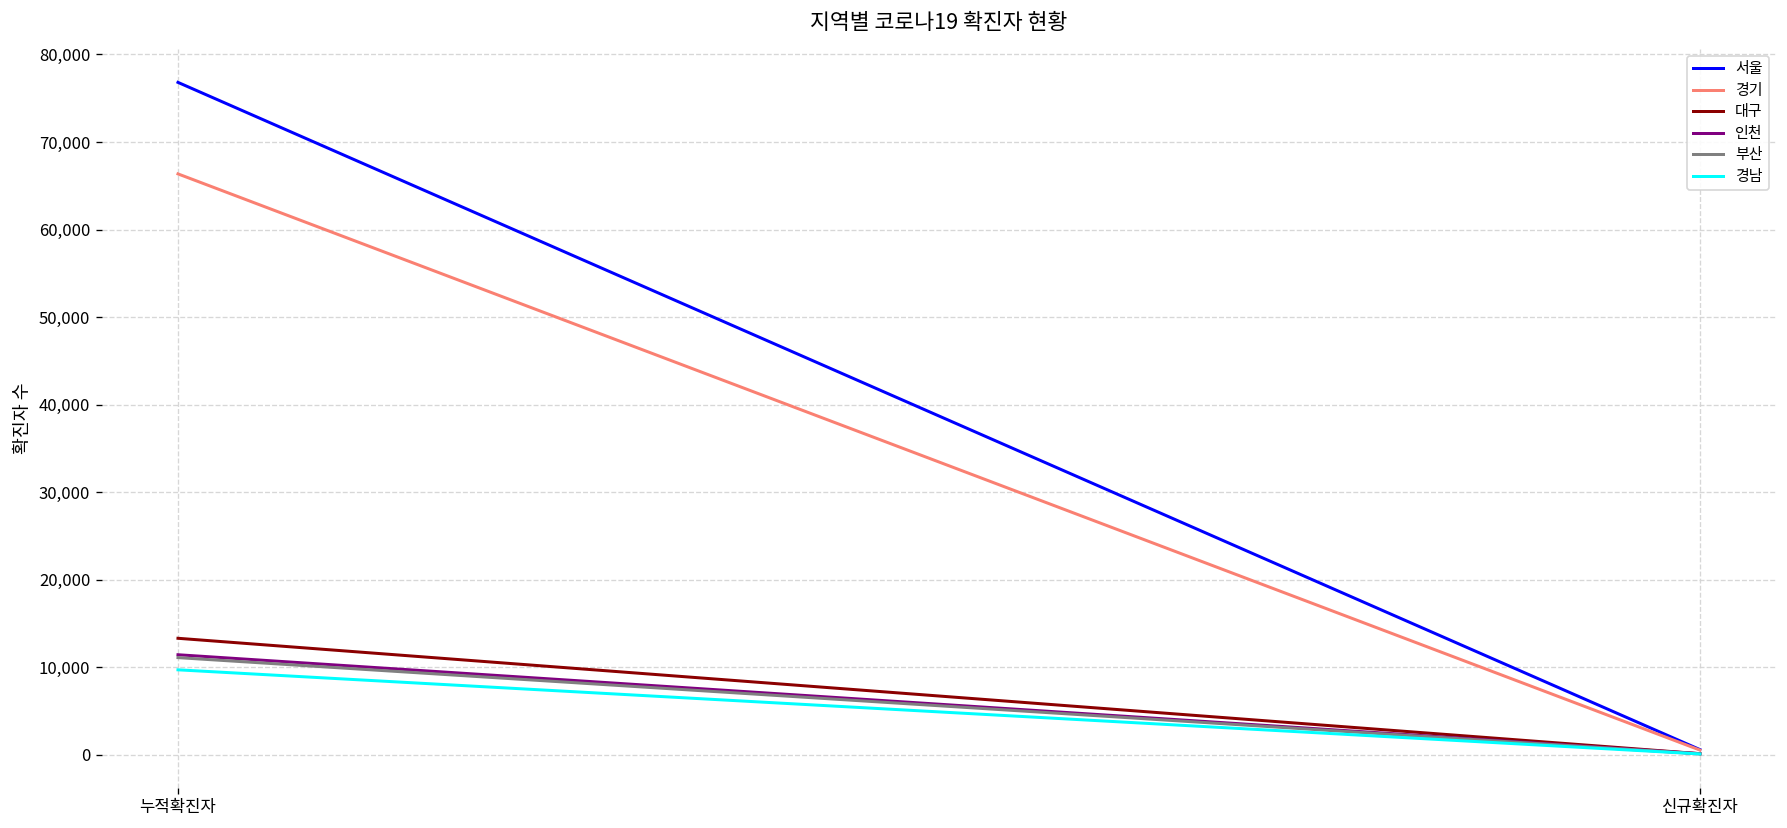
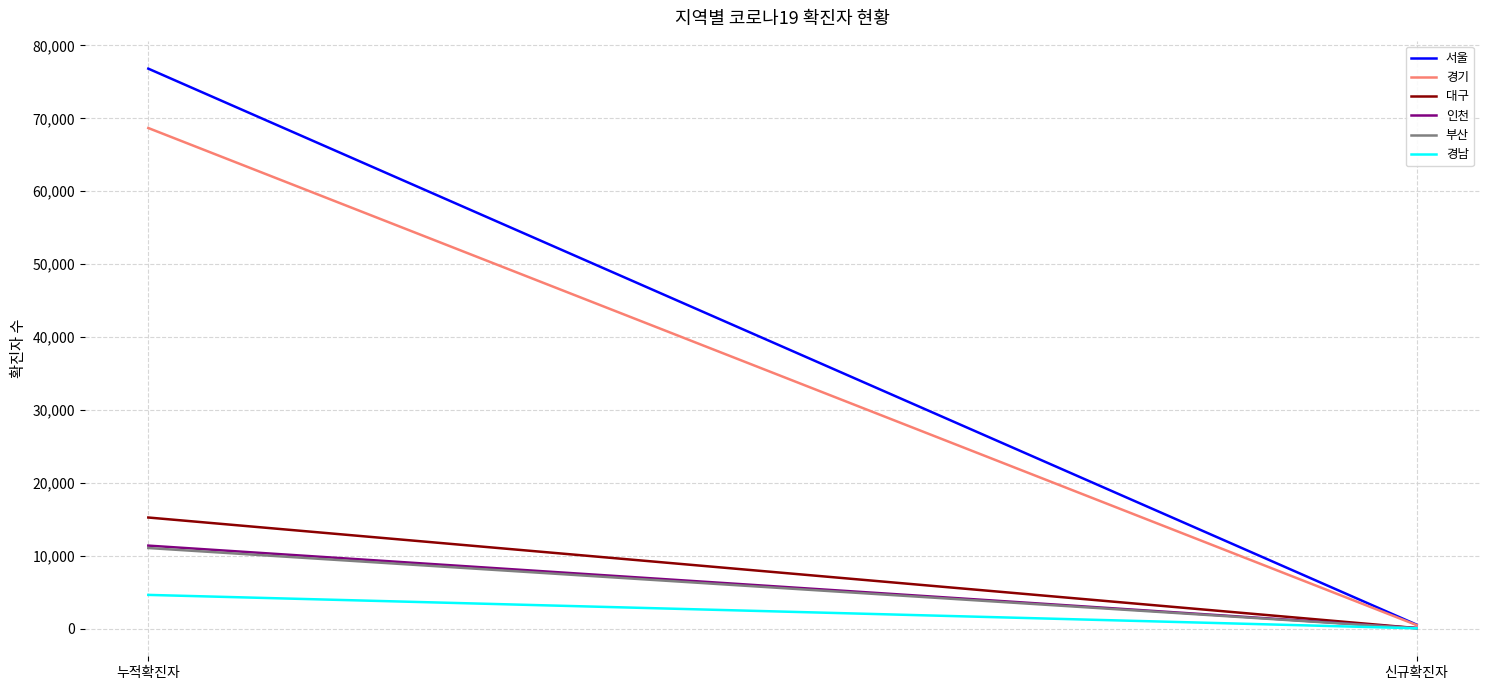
경기, 누적확진자: 66,000 -> 69,000
대구, 누적확진자: 13,000 -> 15,000
경남, 누적확진자: 10,000 -> 5,000
